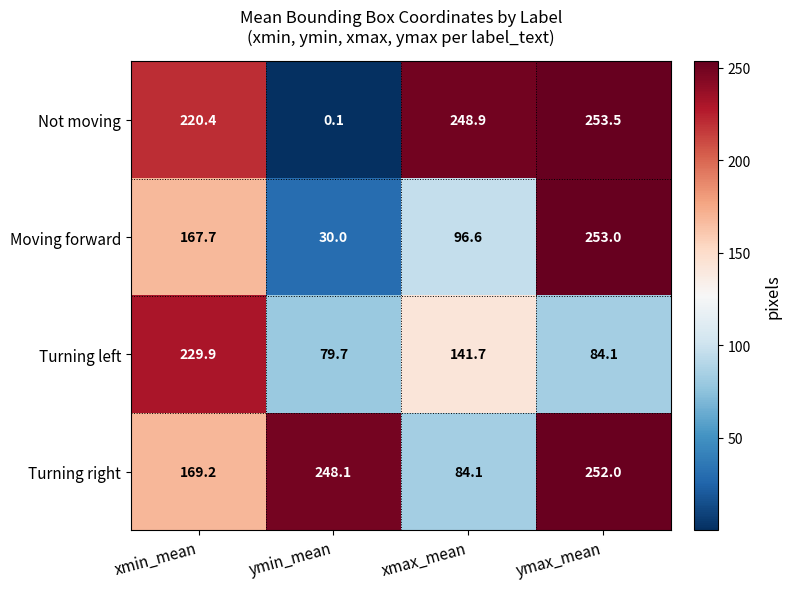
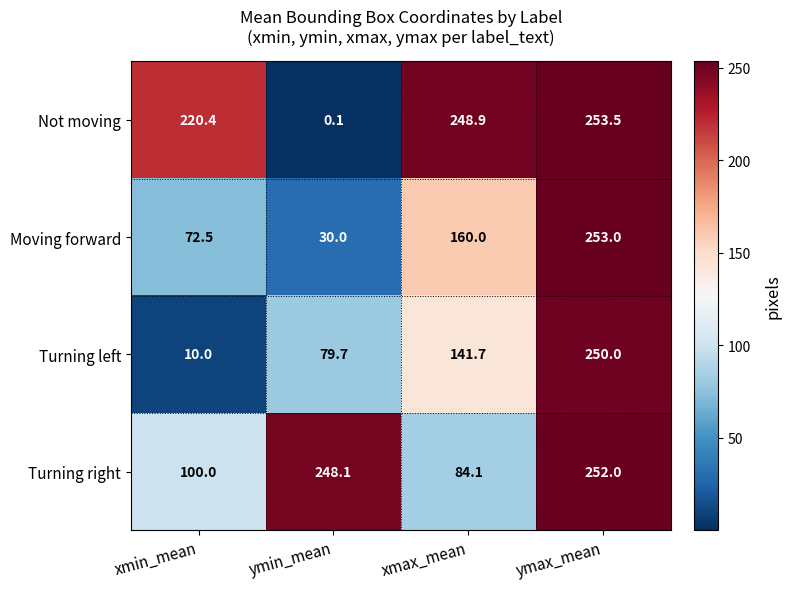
Moving forward, xmin_mean: 167.7 -> 72.5
Moving forward, xmax_mean: 96.6 -> 160.0
Turning left, xmin_mean: 229.9 -> 10.0
Turning left, ymax_mean: 84.1 -> 250.0
Turning right, xmin_mean: 169.2 -> 100.0
